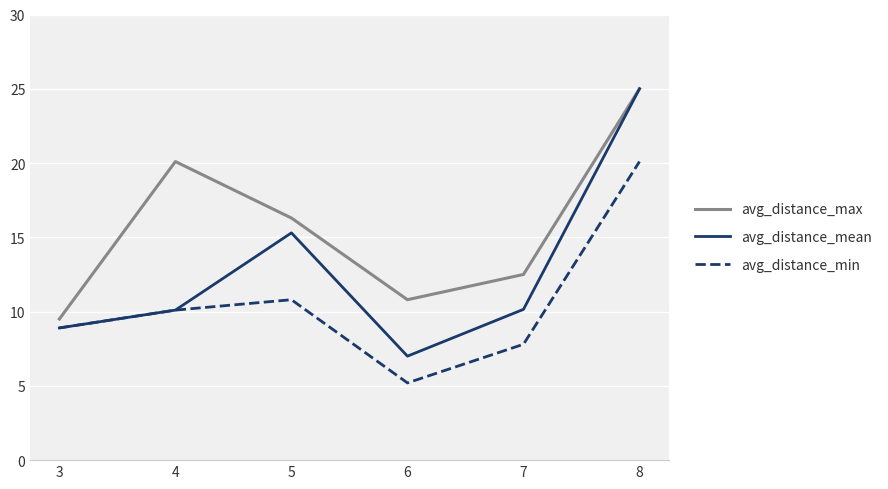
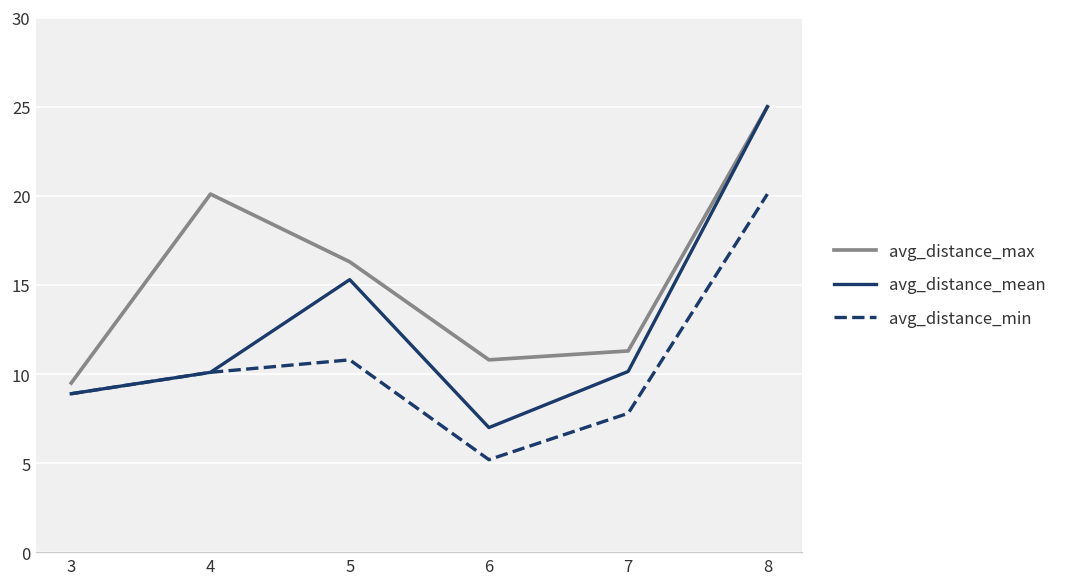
avg_distance_max, 7: 12.5 -> 11.3
